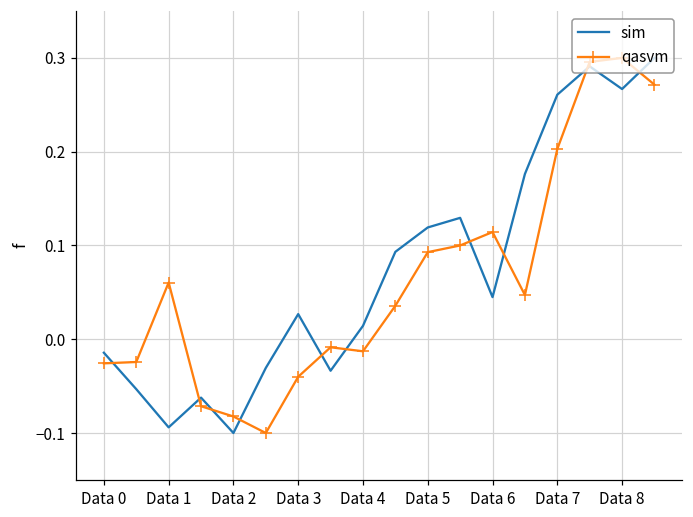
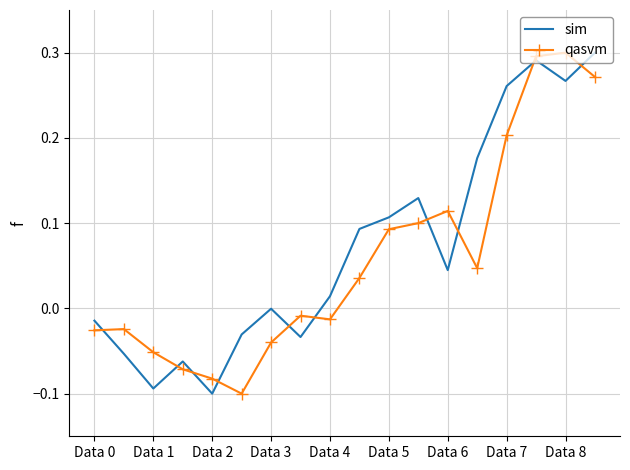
qasvm, Data 1: 0.06 -> -0.05
sim, Data 3: 0.03 -> 0.00
sim, Data 5: 0.12 -> 0.11
